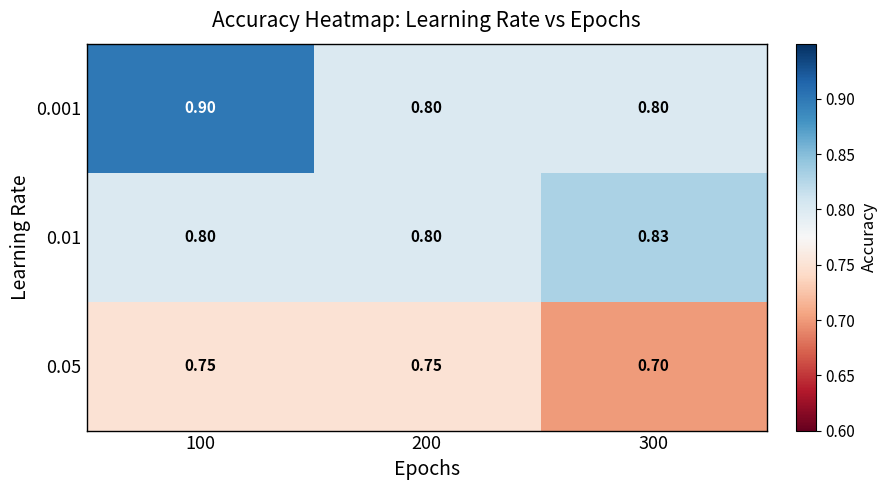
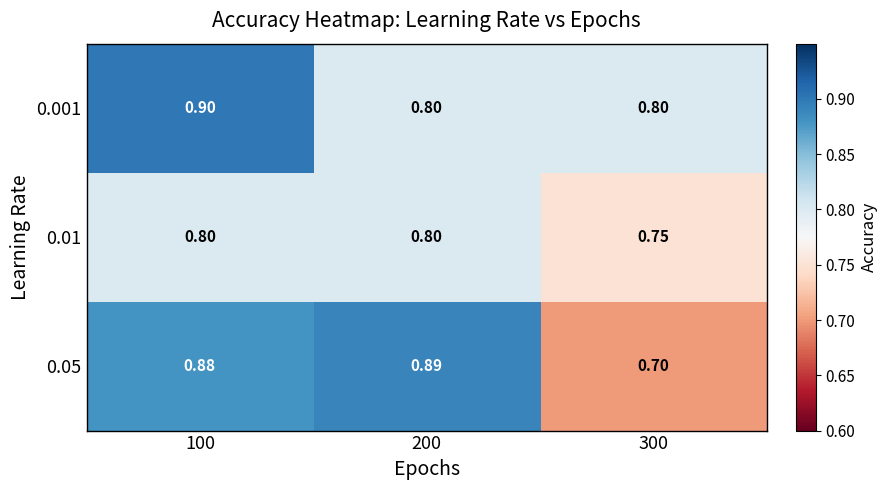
0.01, 300: 0.83 -> 0.75
0.05, 100: 0.75 -> 0.88
0.05, 200: 0.75 -> 0.89
